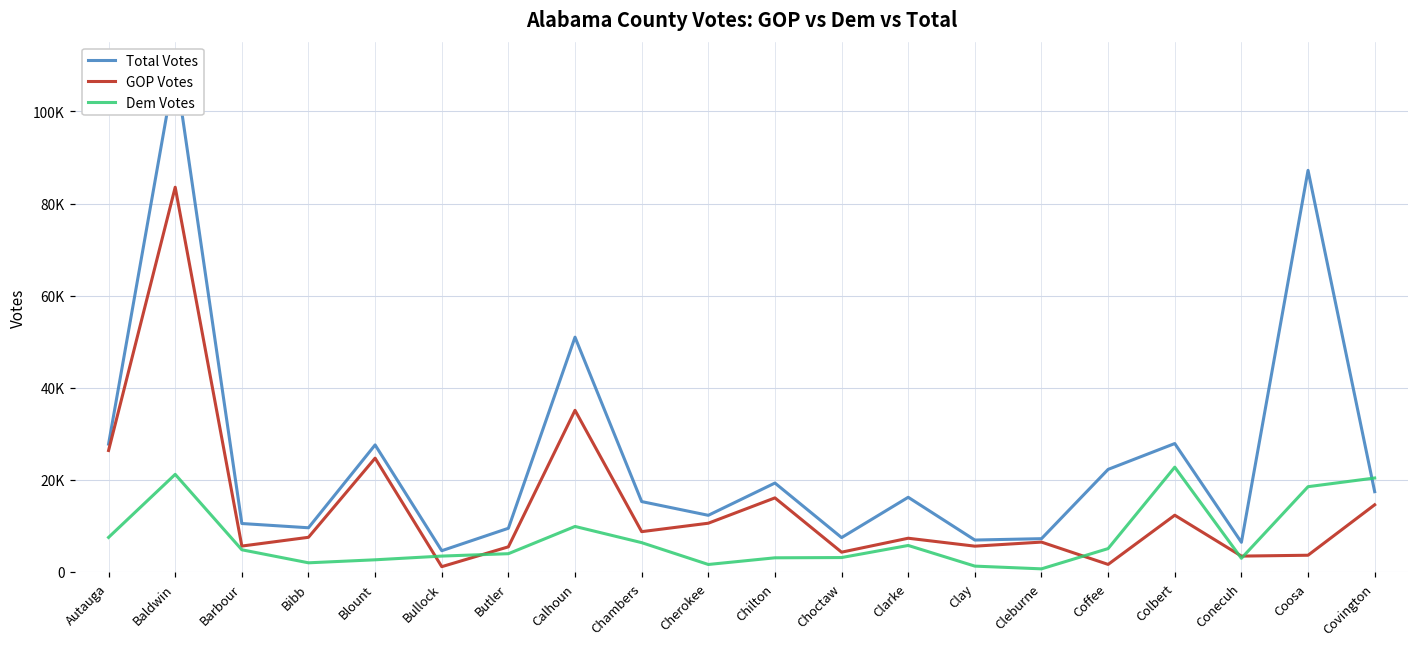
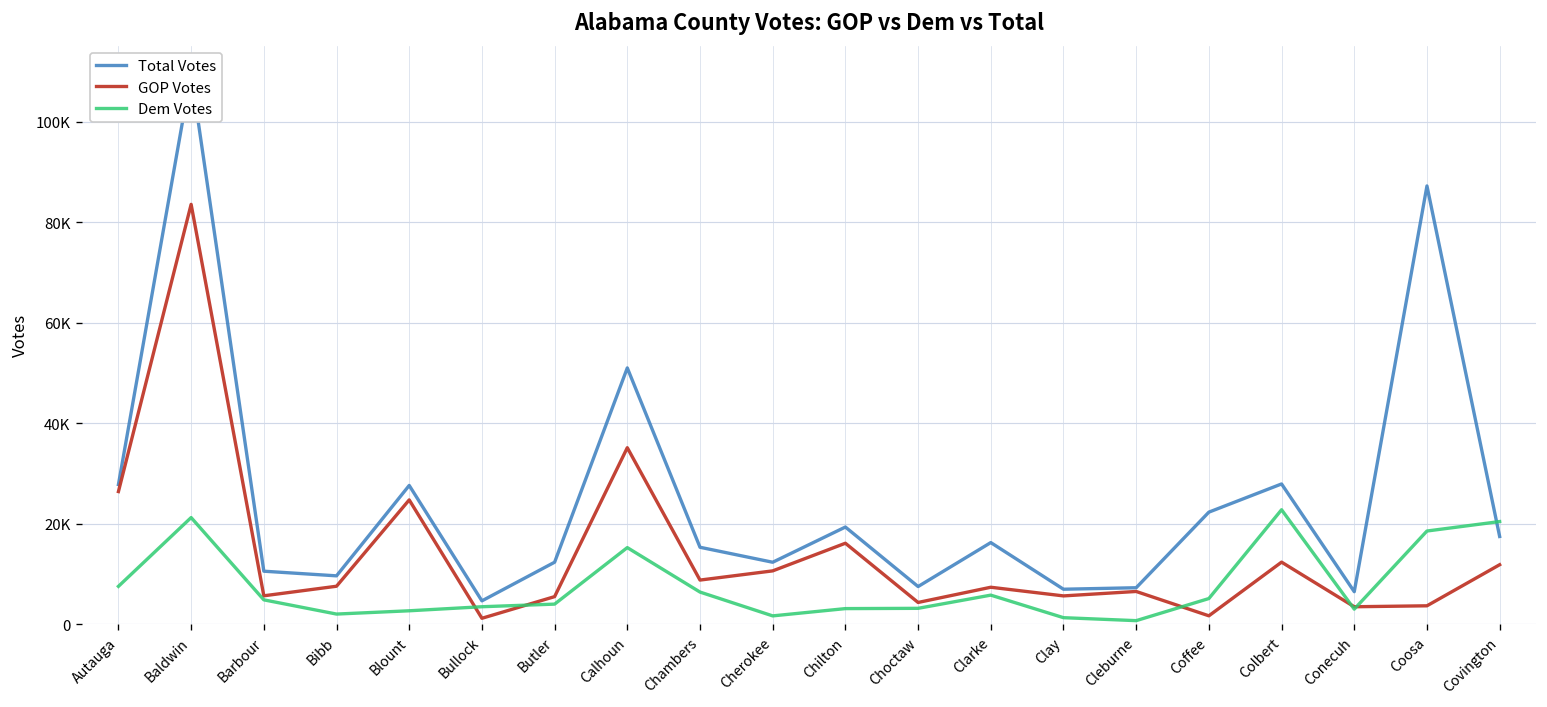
Total Votes, Butler: 9000 -> 12000
Dem Votes, Calhoun: 10000 -> 15000
GOP Votes, Covington: 15000 -> 12000
